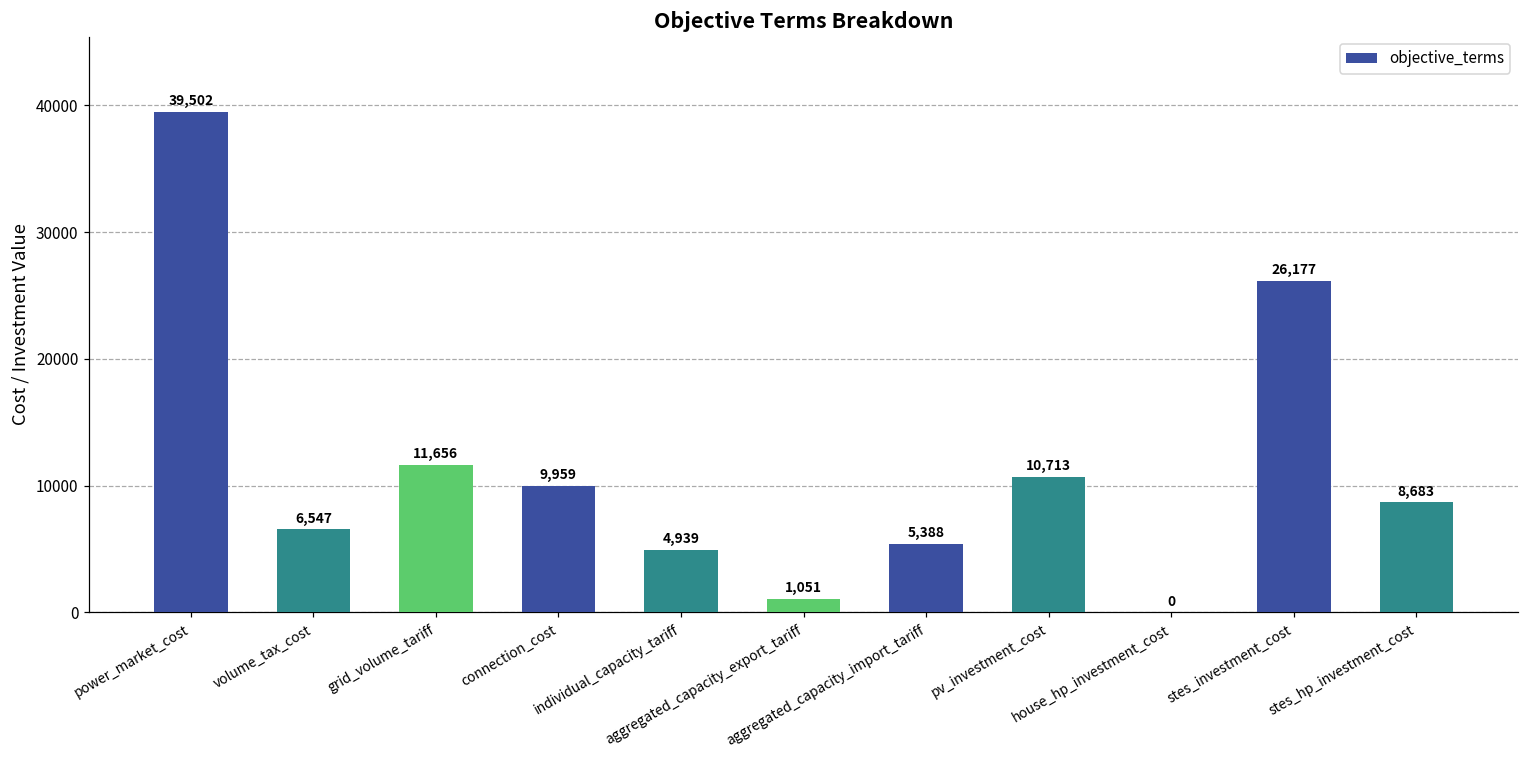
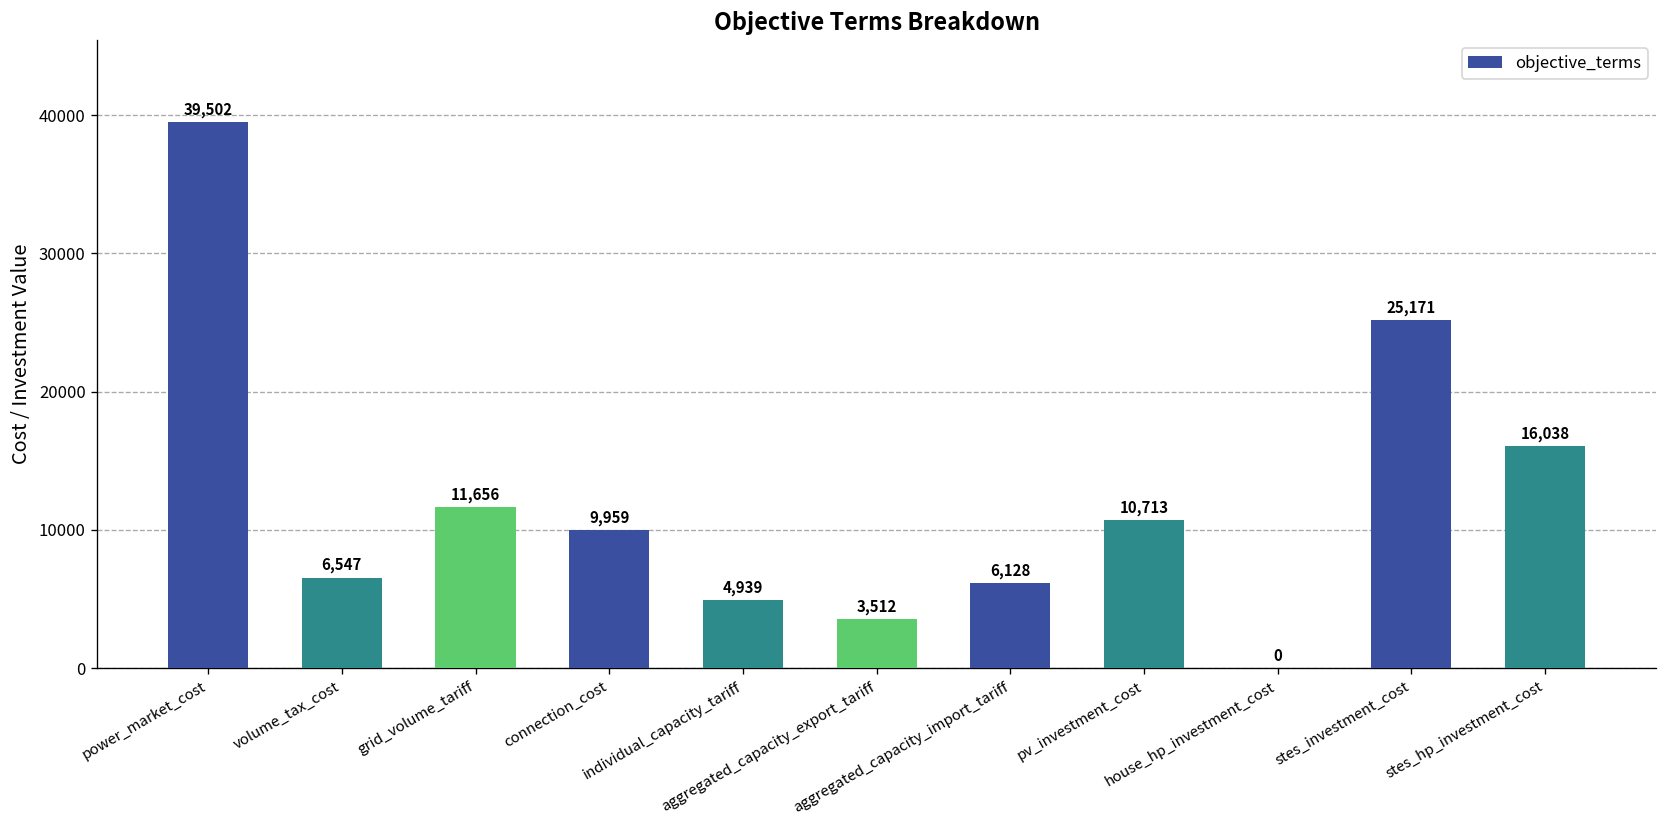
aggregated_capacity_export_tariff: 1,051 -> 3,512
aggregated_capacity_import_tariff: 5,388 -> 6,128
stes_investment_cost: 26,177 -> 25,171
stes_hp_investment_cost: 8,683 -> 16,038
